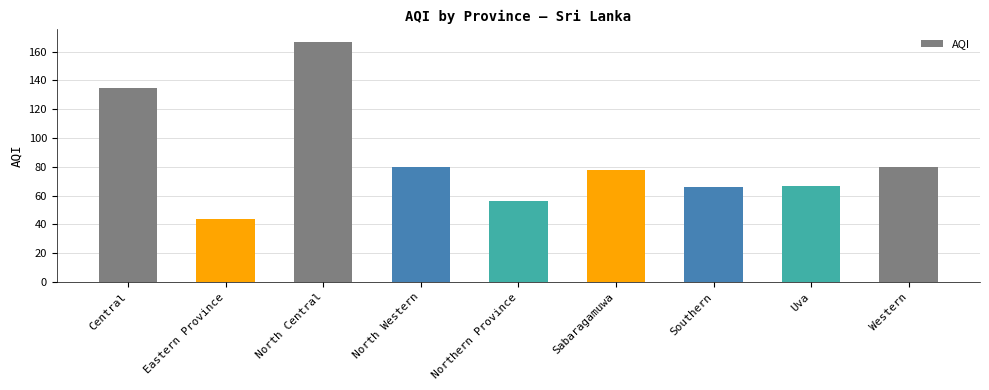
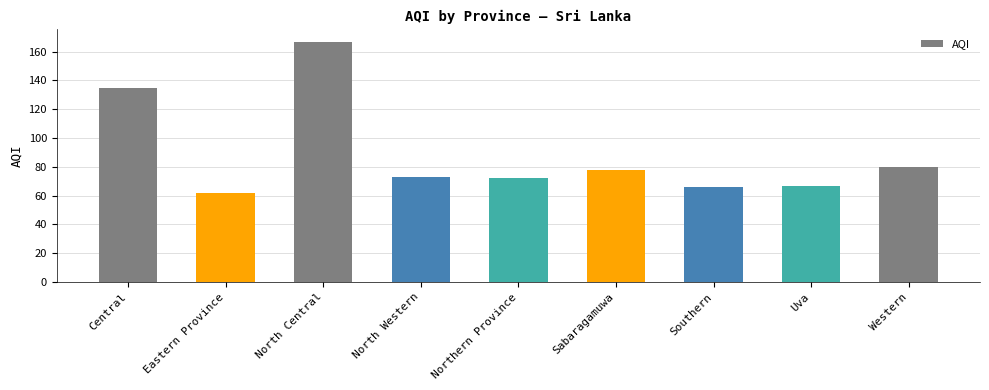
Eastern Province: 44 -> 62
North Western: 80 -> 73
Northern Province: 56 -> 72
